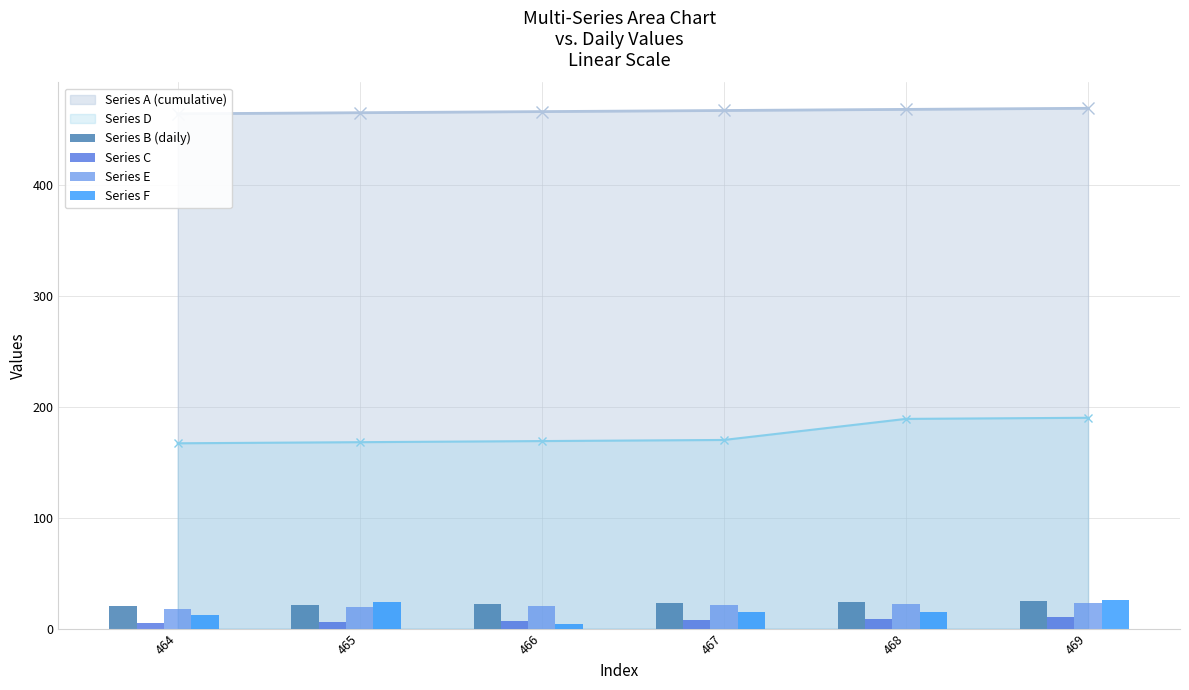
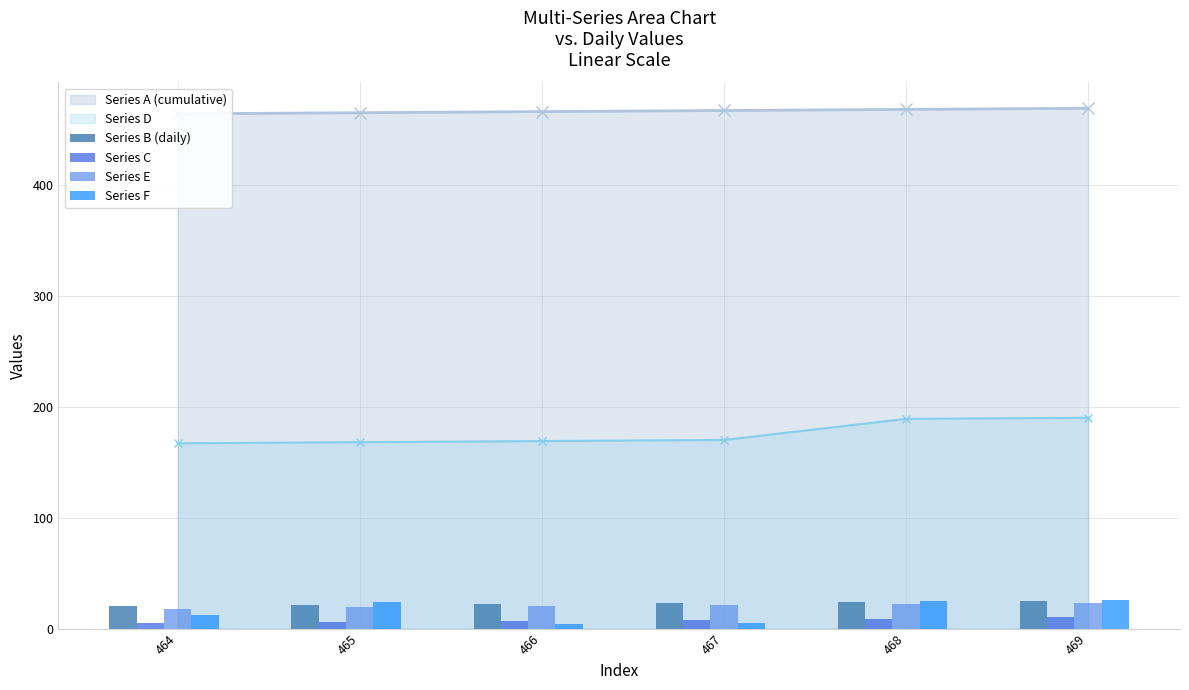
Series F, 467: 15 -> 5
Series F, 468: 15 -> 25
